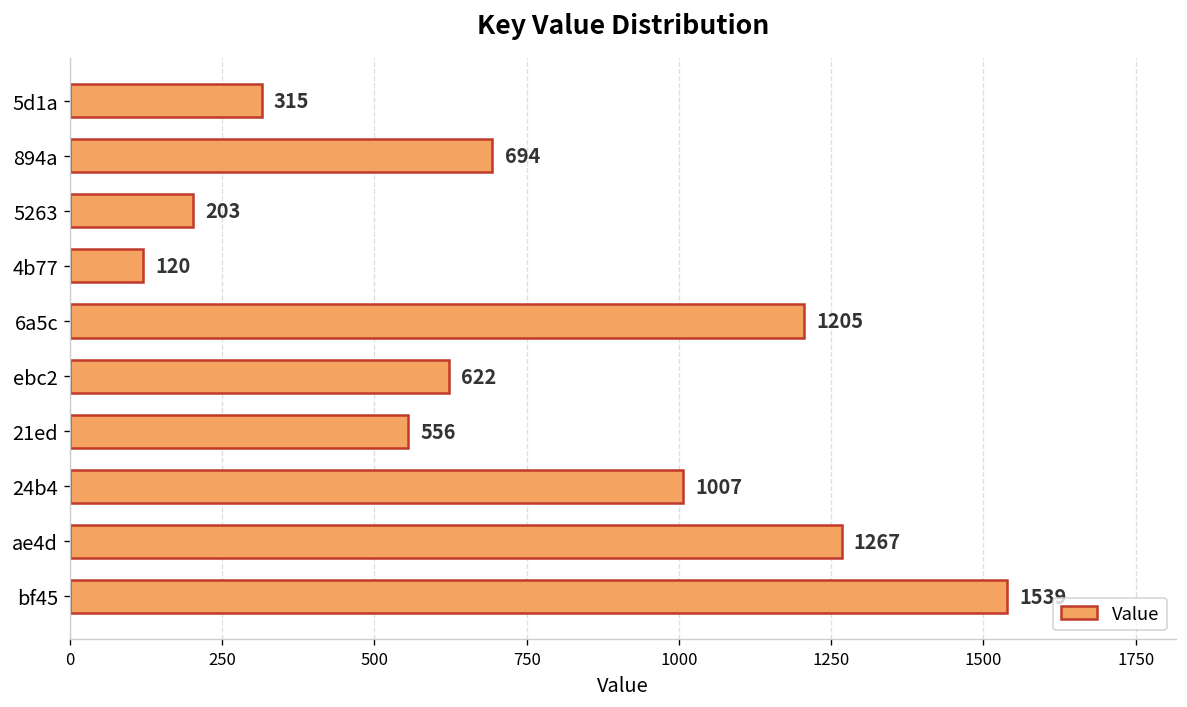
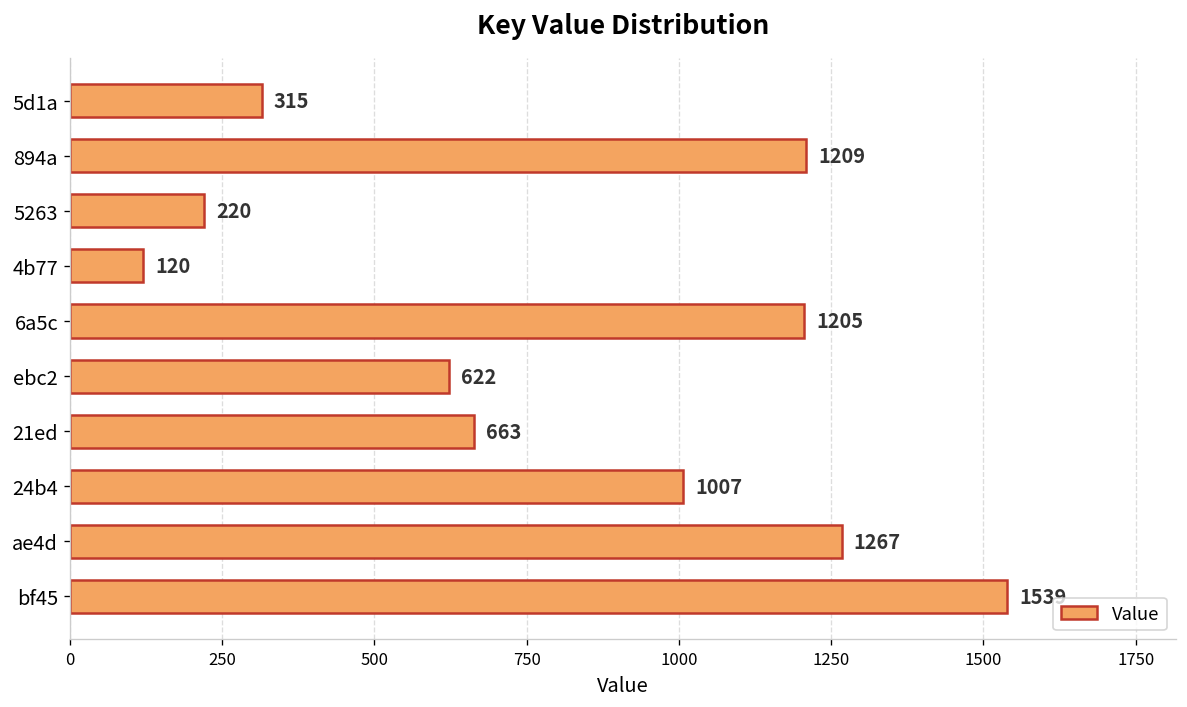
894a: 694 -> 1209
5263: 203 -> 220
21ed: 556 -> 663
